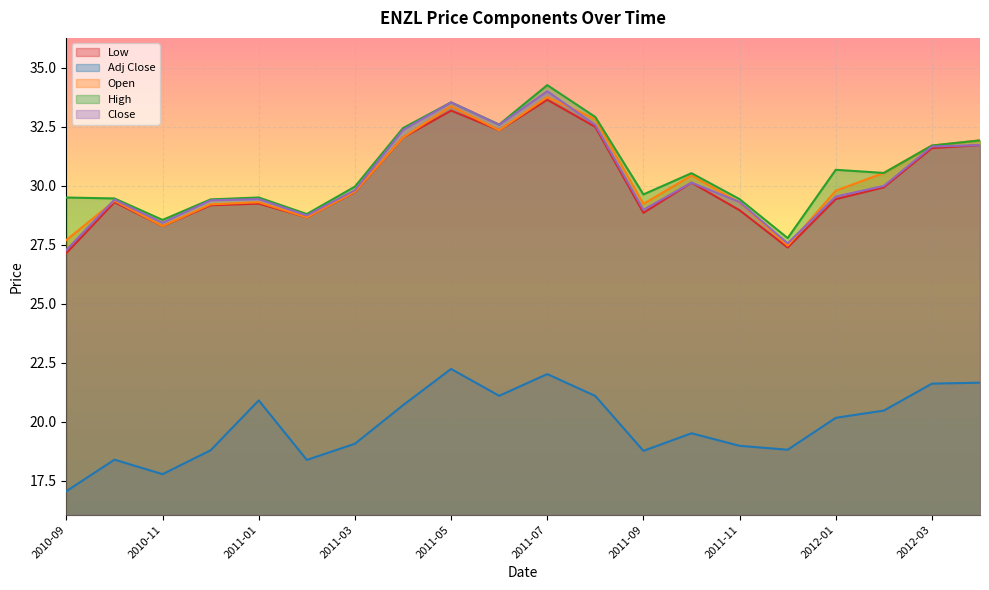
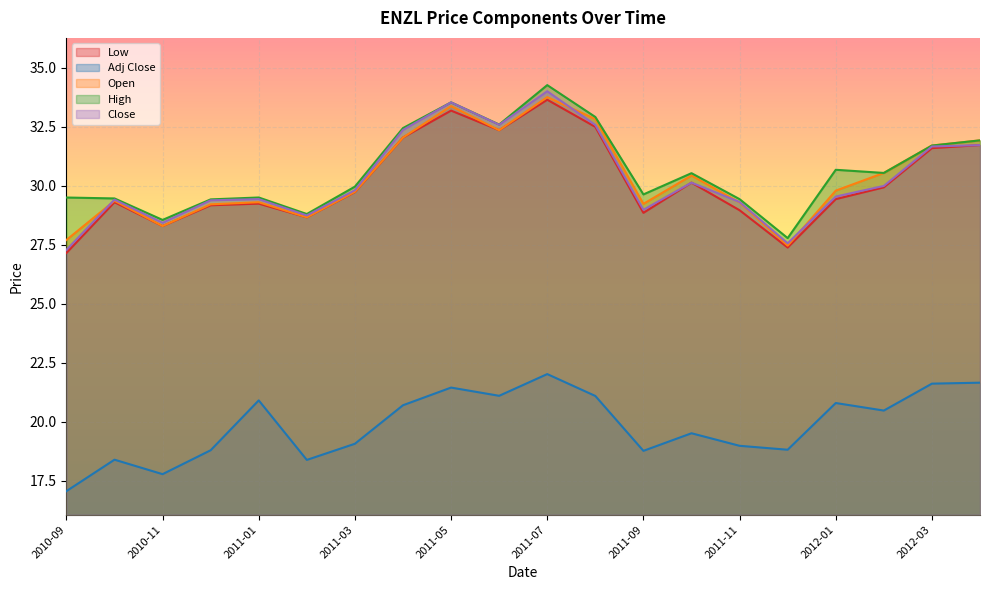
Adj Close, 2011-05: 22.2 -> 21.4
Adj Close, 2012-01: 20.2 -> 20.8
